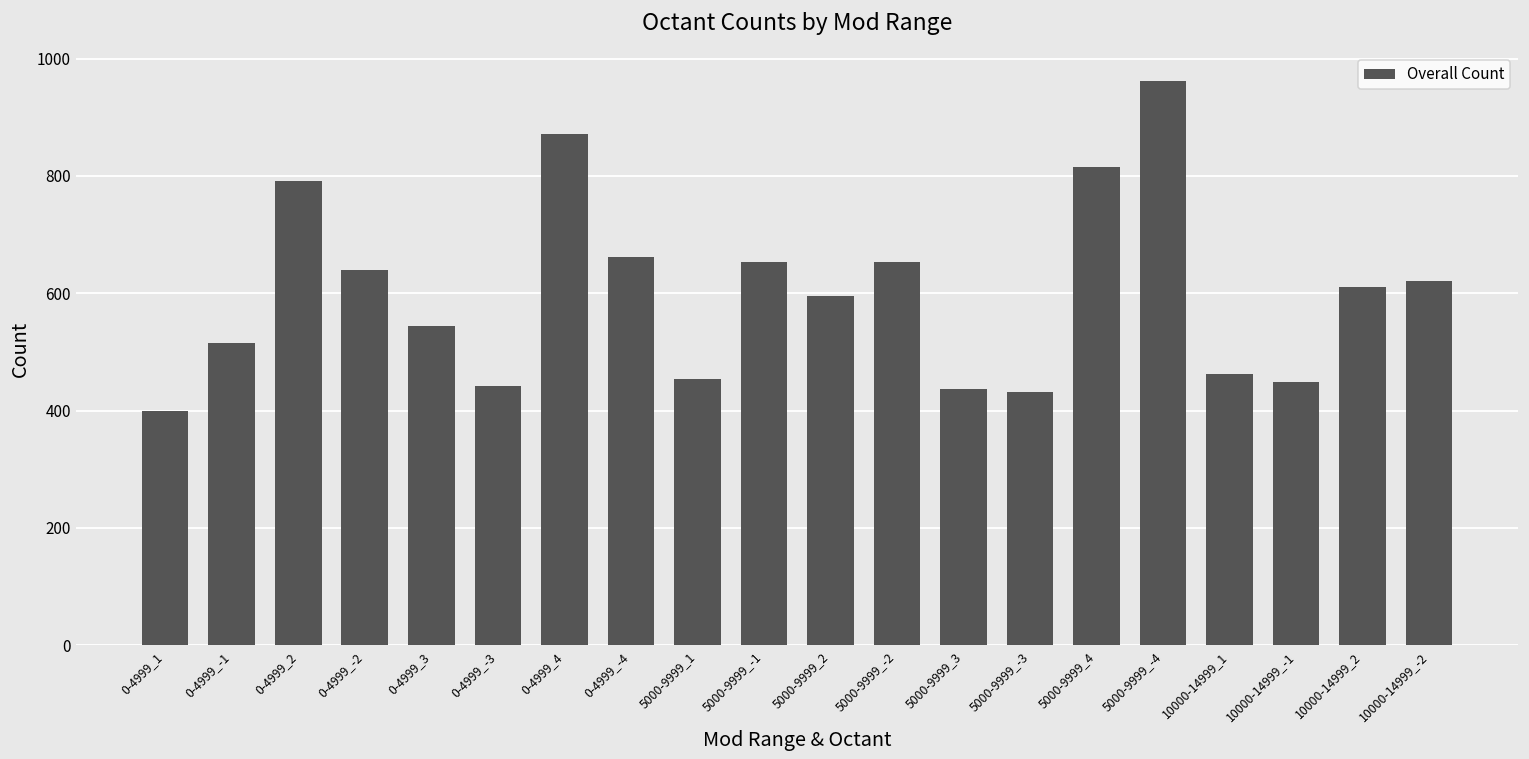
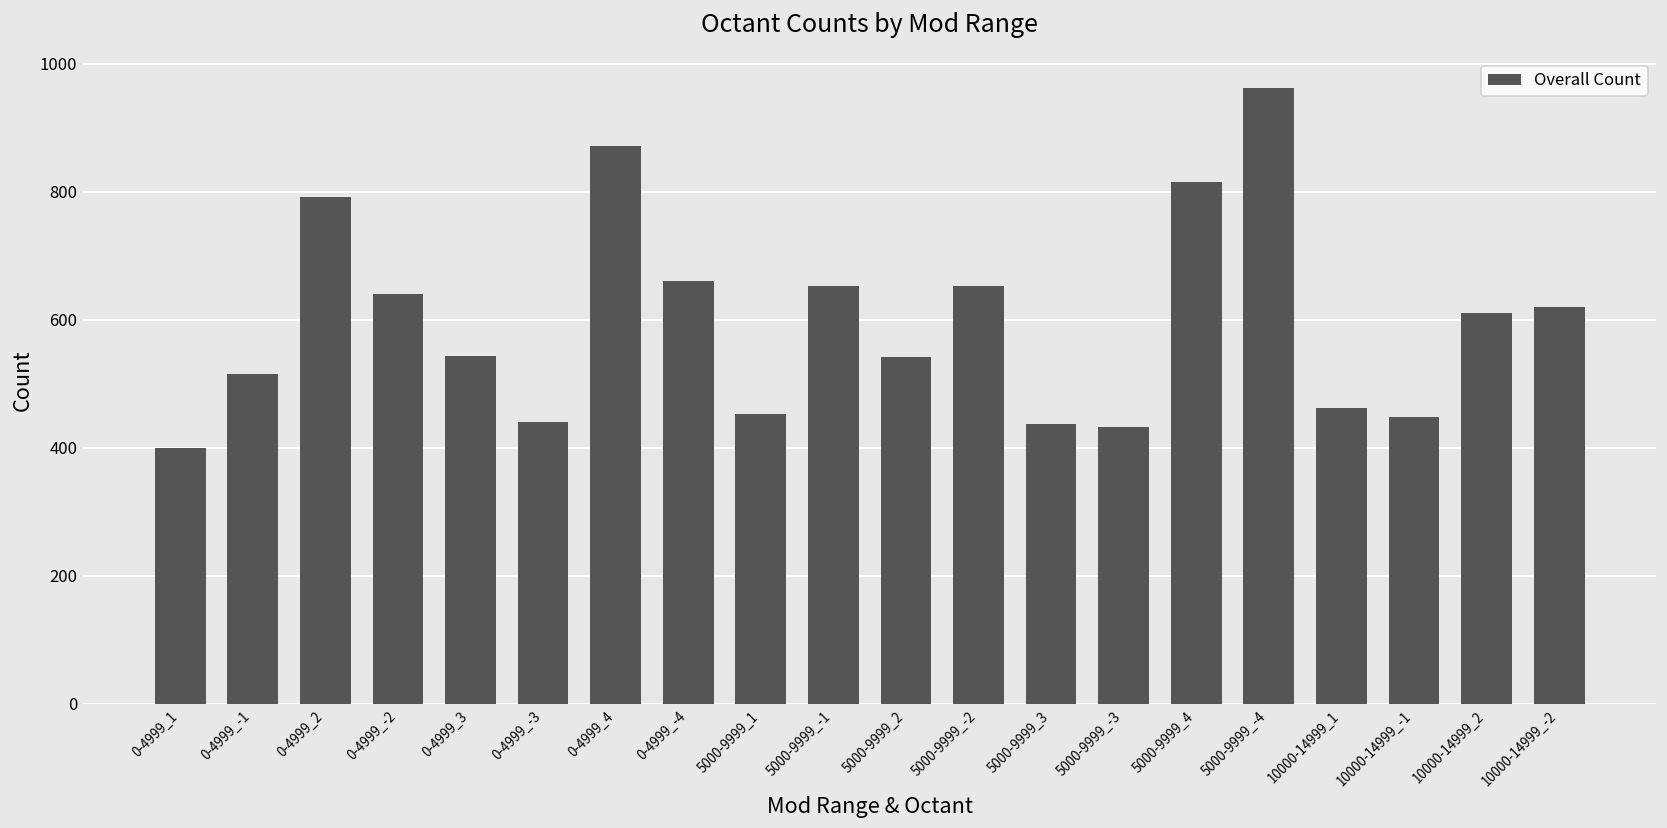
5000-9999_2: 600 -> 540
